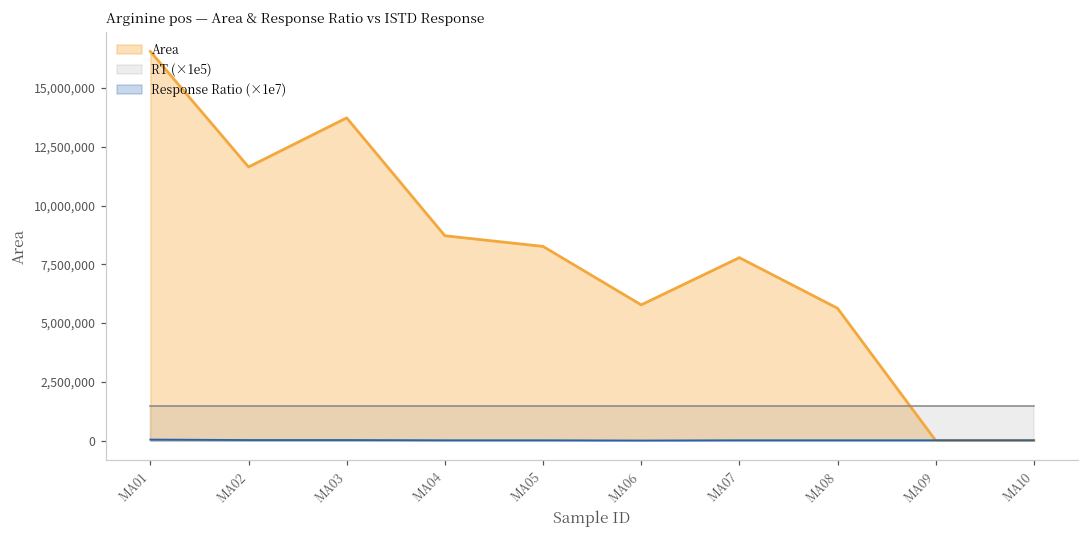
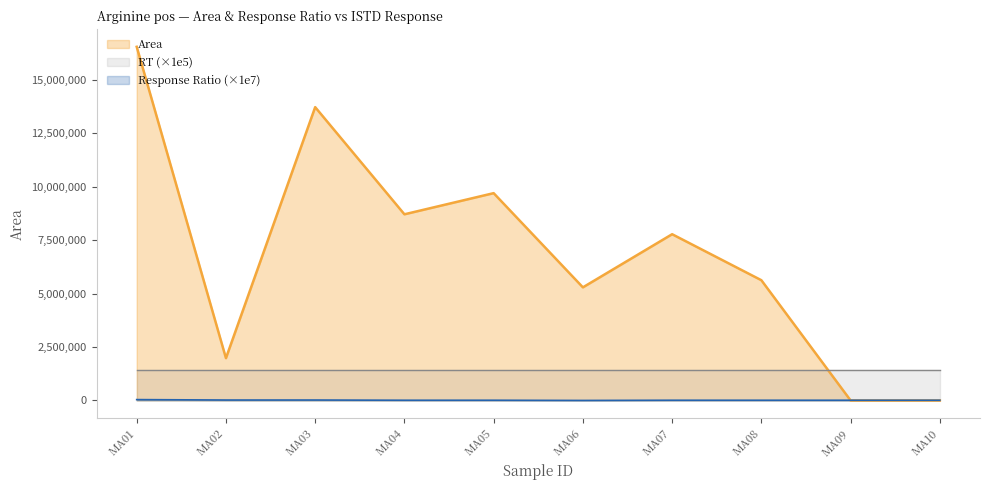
Area, MA02: 11,600,000 -> 2,000,000
Area, MA05: 8,300,000 -> 9,700,000
Area, MA06: 5,800,000 -> 5,300,000
